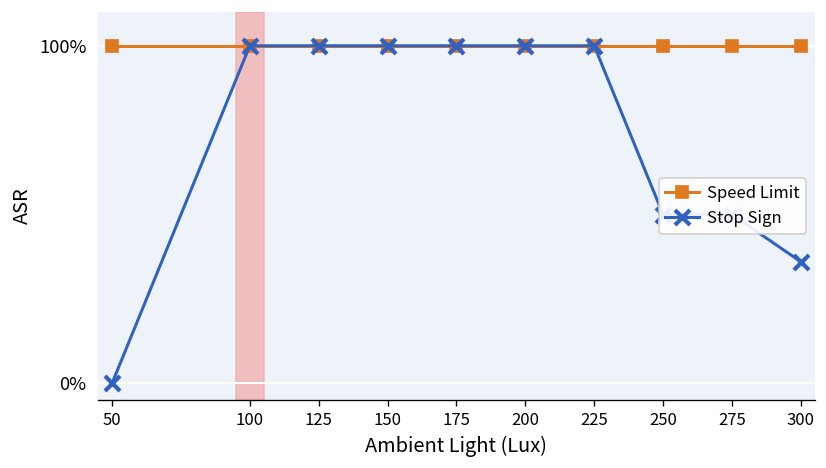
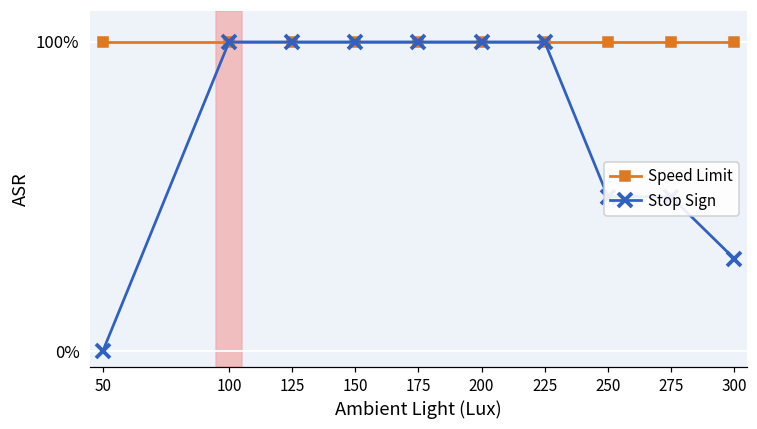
Stop Sign, 300: 36% -> 30%
